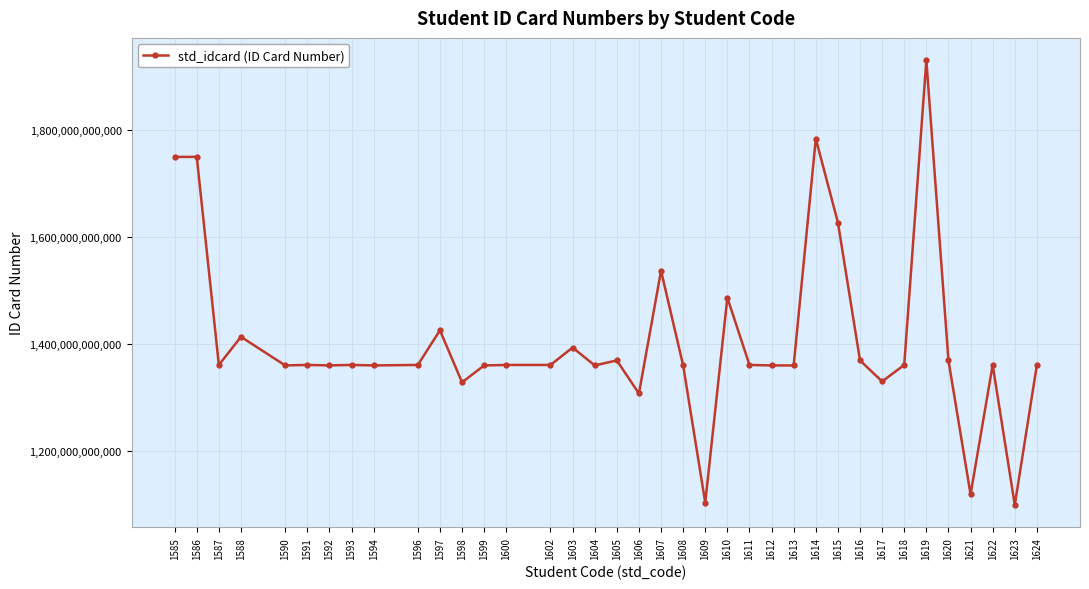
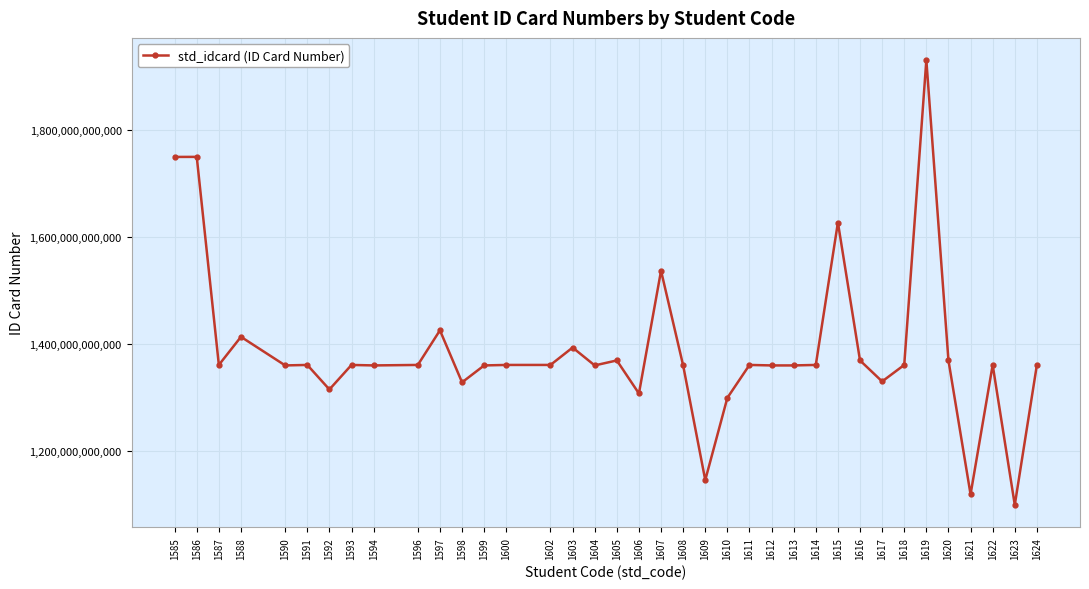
1592: 1,360,000,000,000 -> 1,320,000,000,000
1609: 1,100,000,000,000 -> 1,150,000,000,000
1610: 1,490,000,000,000 -> 1,300,000,000,000
1614: 1,780,000,000,000 -> 1,360,000,000,000
